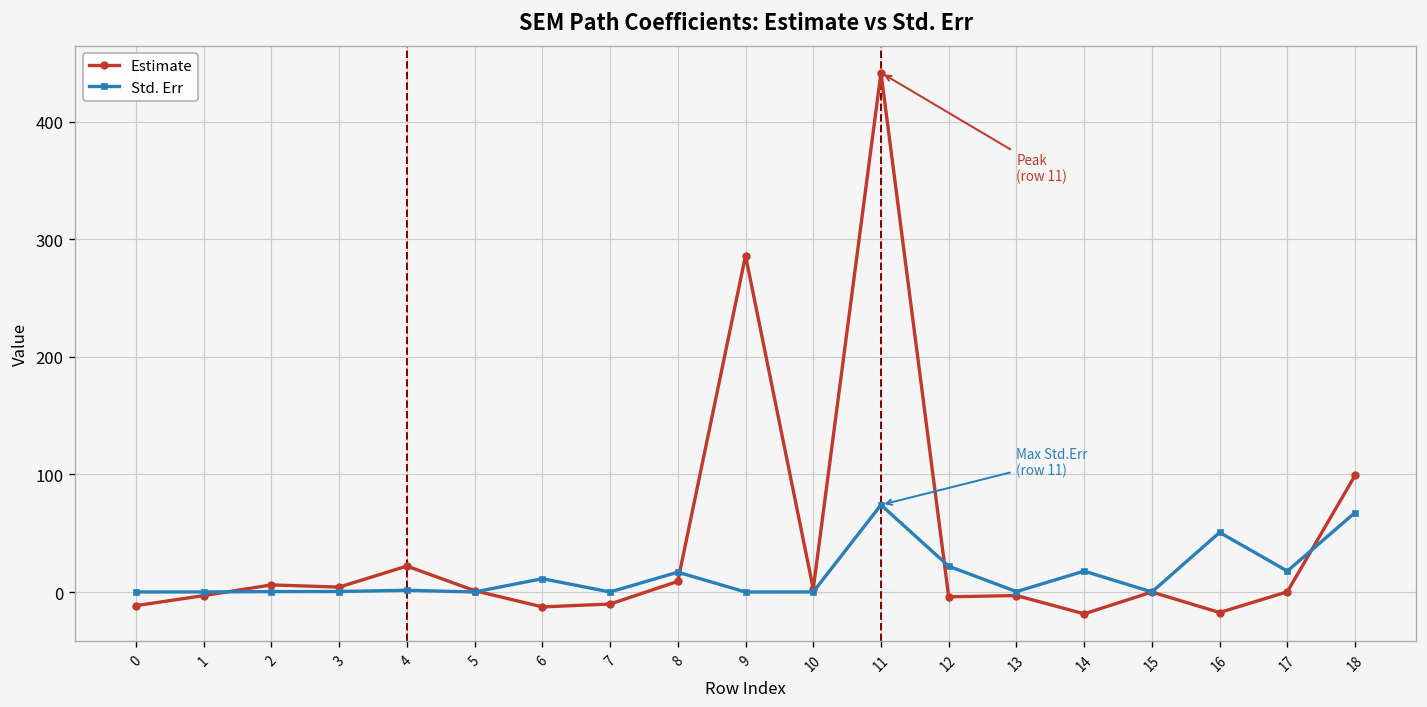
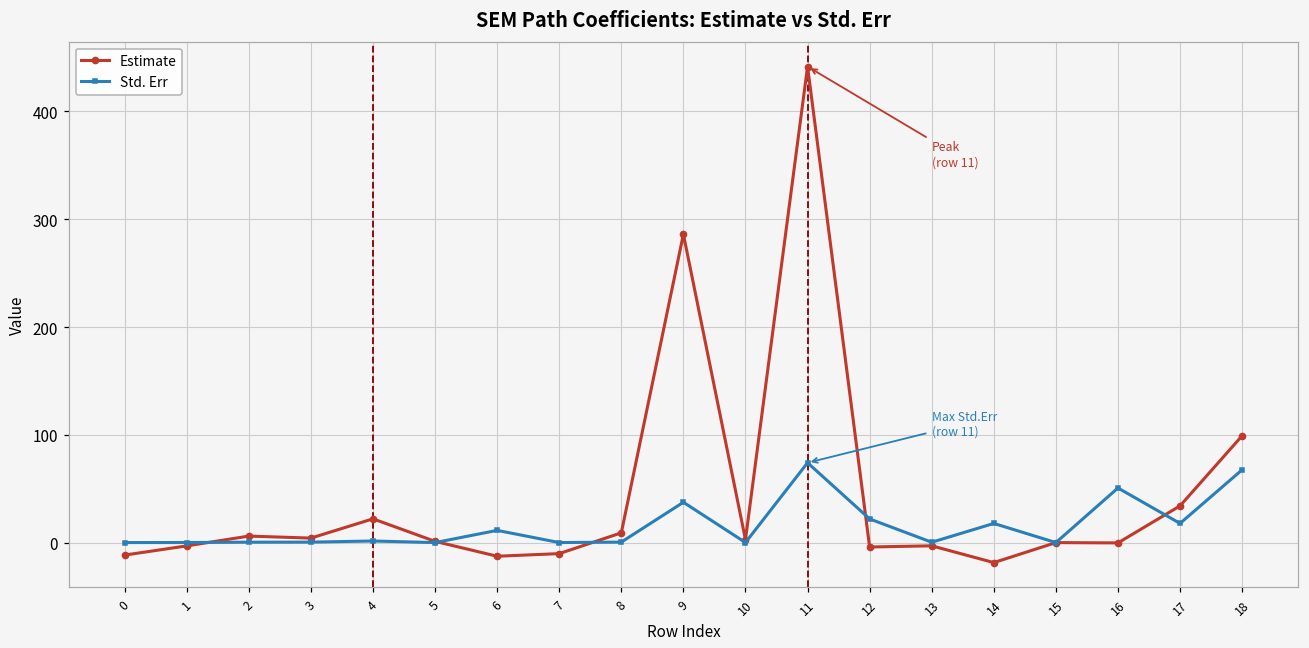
Std. Err, 8: 20 -> 0
Std. Err, 9: 0 -> 40
Estimate, 16: -20 -> 0
Estimate, 17: 0 -> 30
